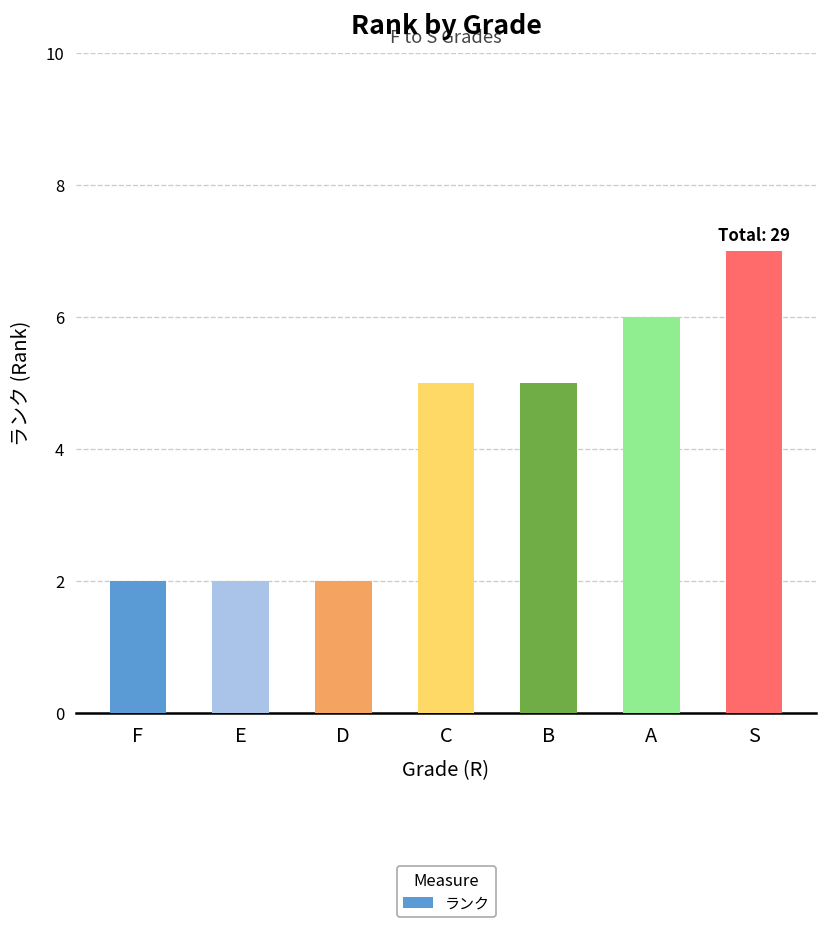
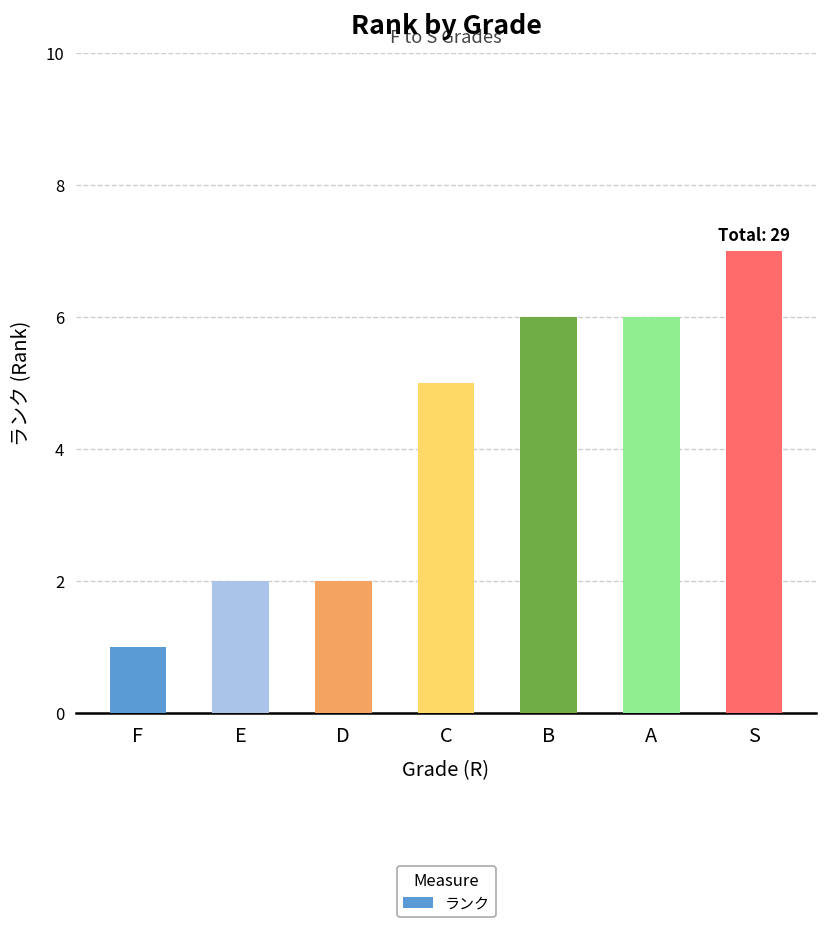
F: 2 -> 1
B: 5 -> 6
